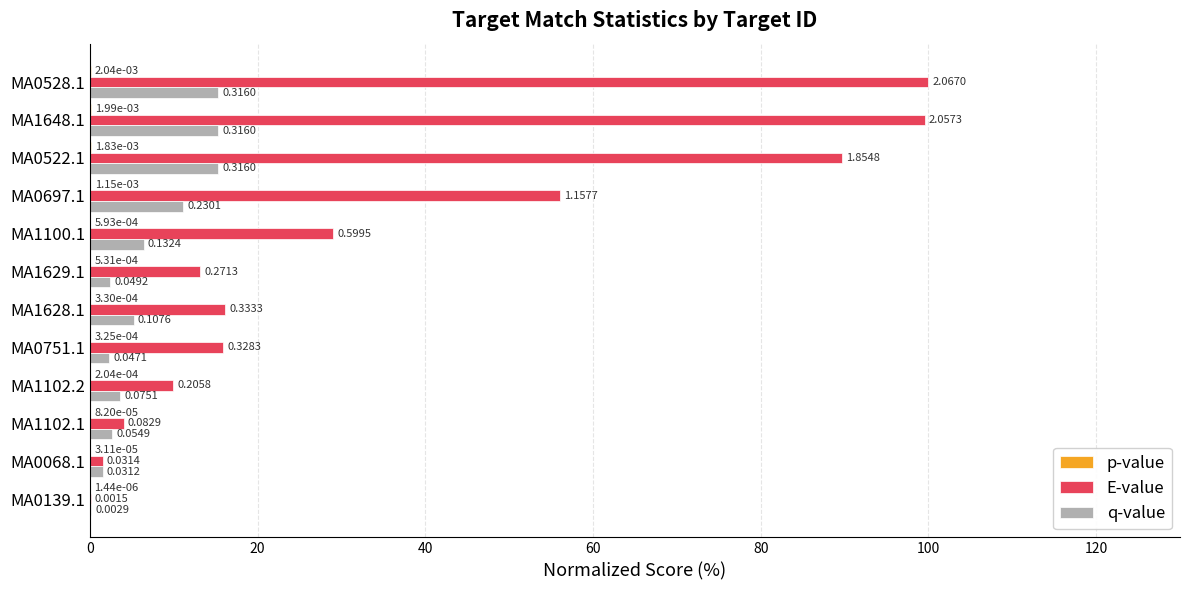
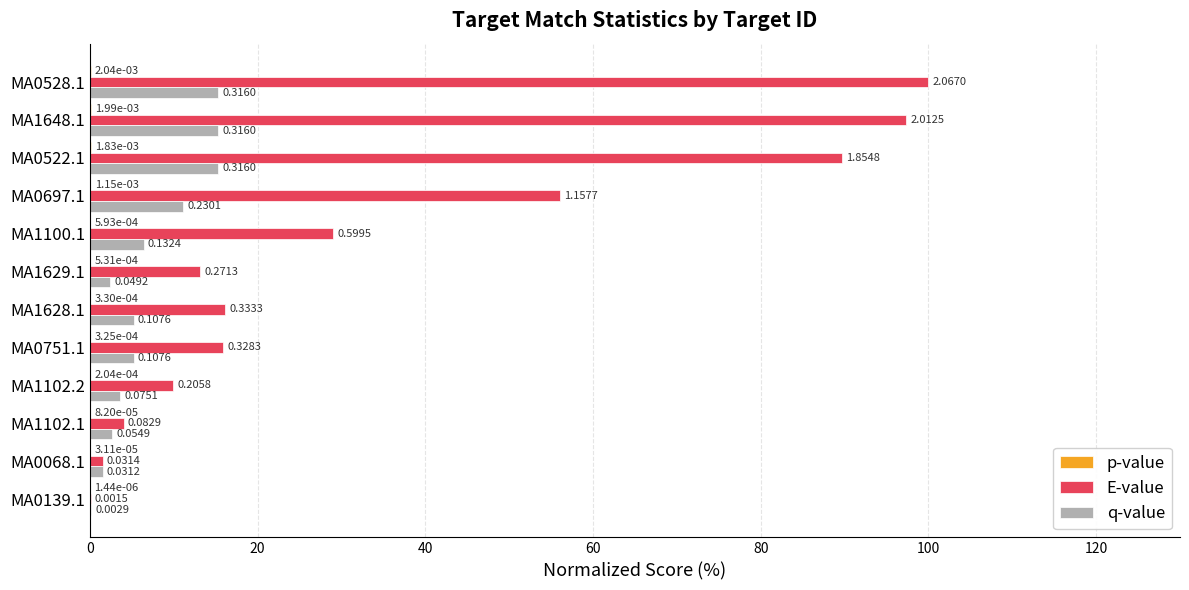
E-value, MA1648.1: 2.0573 -> 2.0125
q-value, MA0751.1: 0.0471 -> 0.1076
